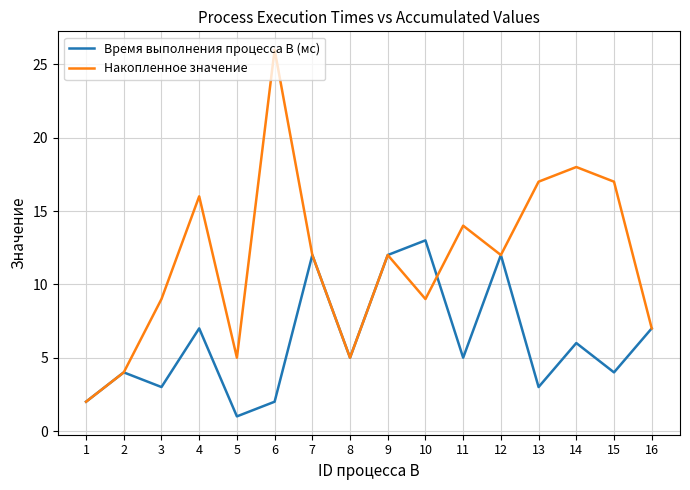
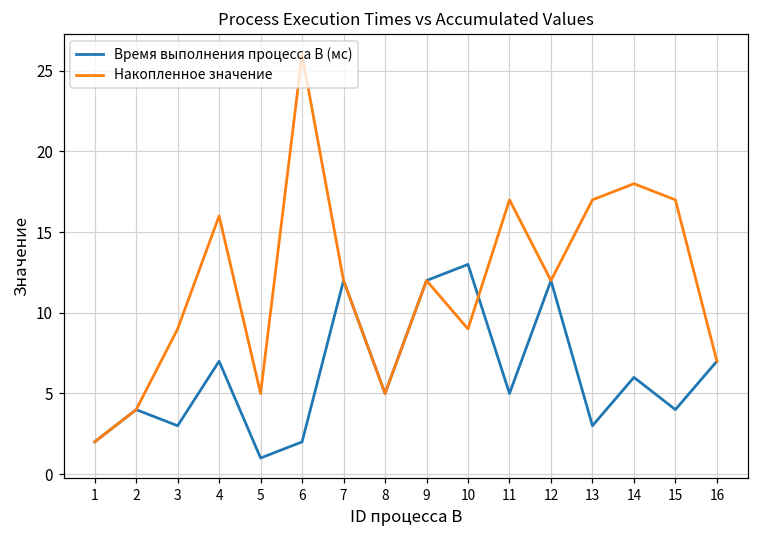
Накопленное значение, 11: 14 -> 17
